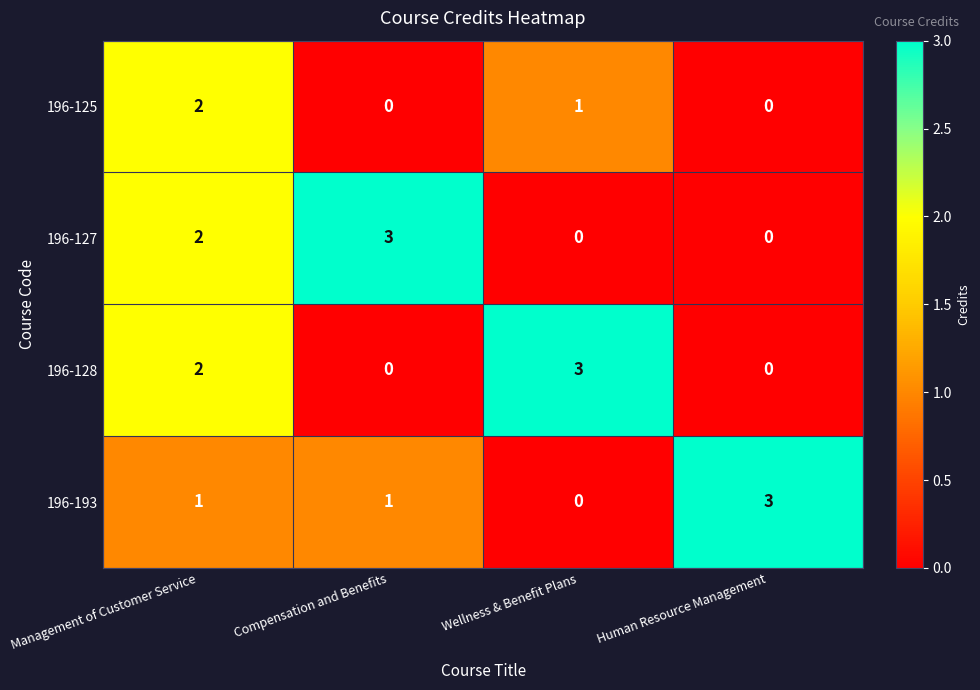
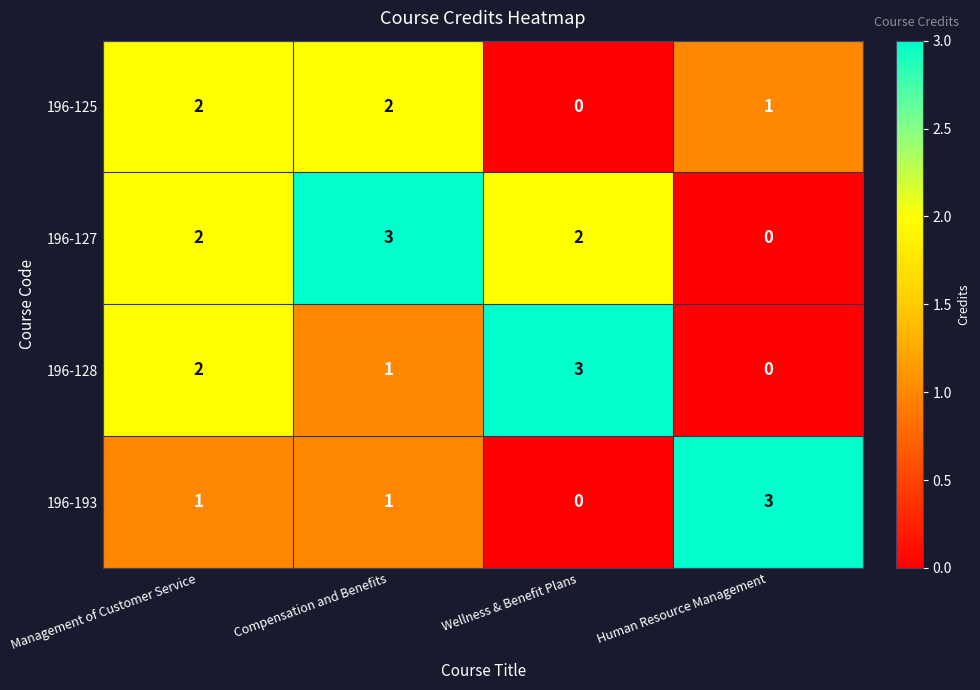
196-125, Compensation and Benefits: 0 -> 2
196-125, Wellness & Benefit Plans: 1 -> 0
196-125, Human Resource Management: 0 -> 1
196-127, Wellness & Benefit Plans: 0 -> 2
196-128, Compensation and Benefits: 0 -> 1
